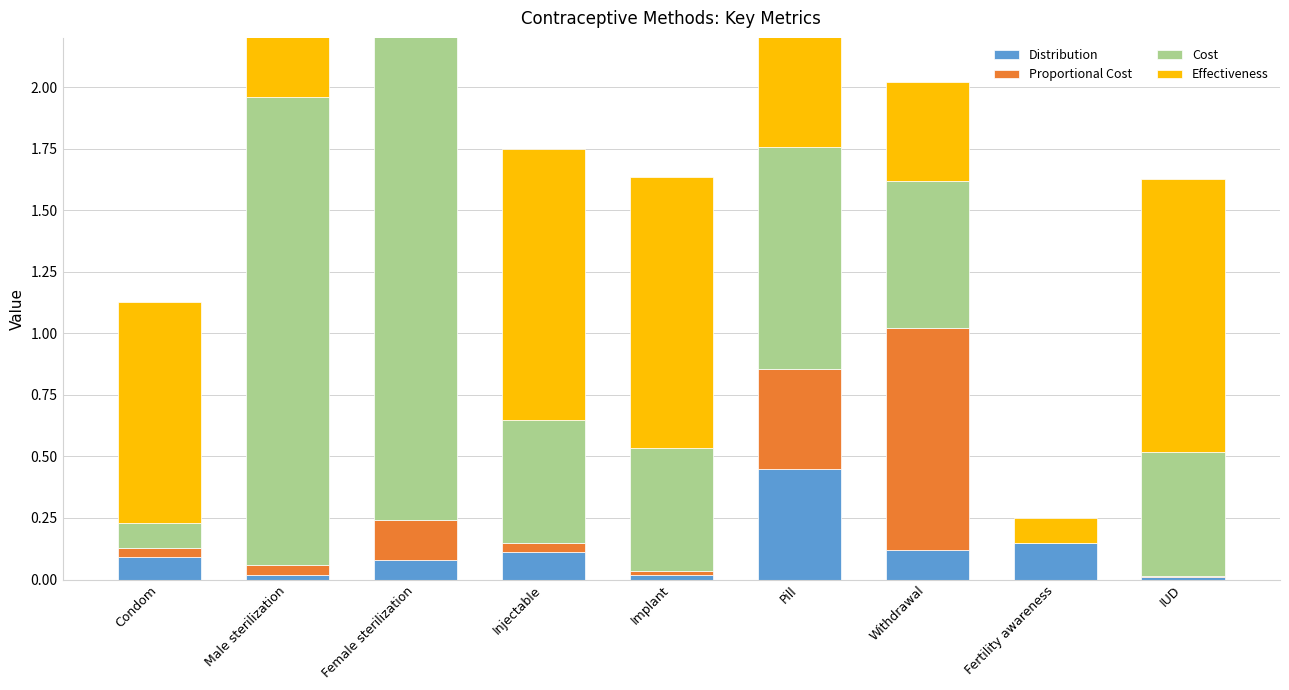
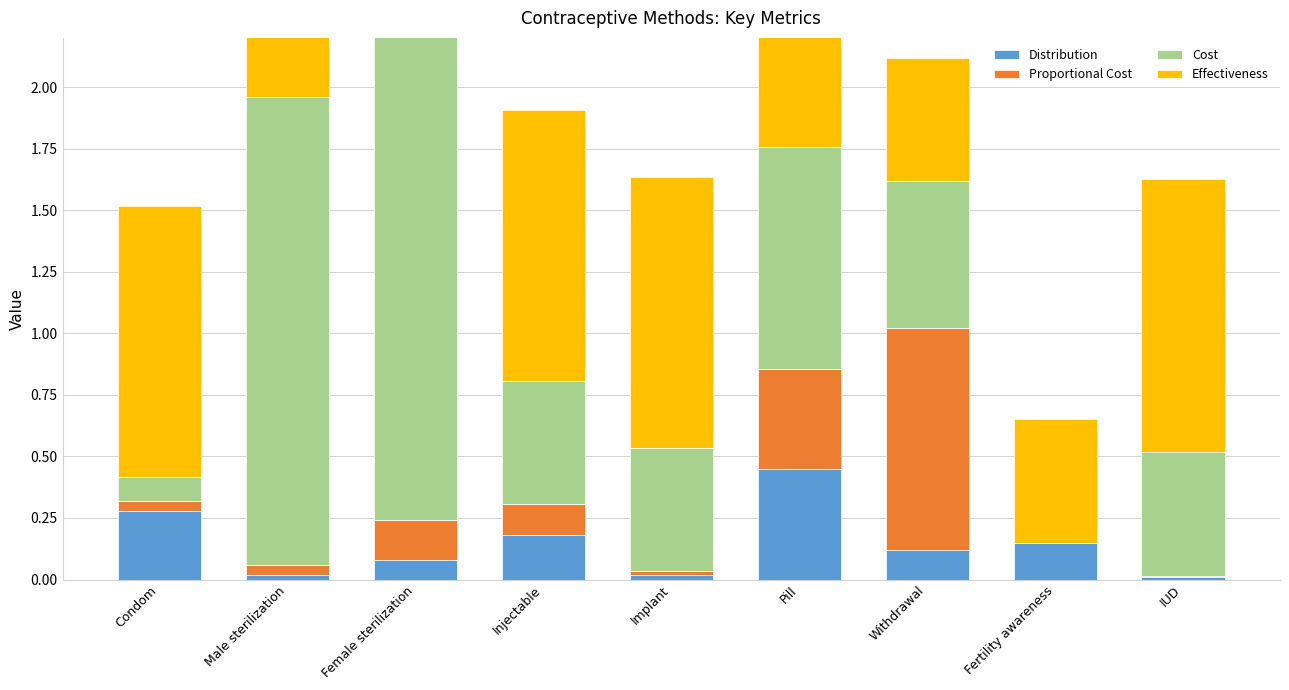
Distribution, Condom: 0.09 -> 0.28
Effectiveness, Condom: 0.9 -> 1.1
Distribution, Injectable: 0.11 -> 0.18
Proportional Cost, Injectable: 0.04 -> 0.13
Effectiveness, Withdrawal: 0.4 -> 0.5
Effectiveness, Fertility awareness: 0.1 -> 0.5
